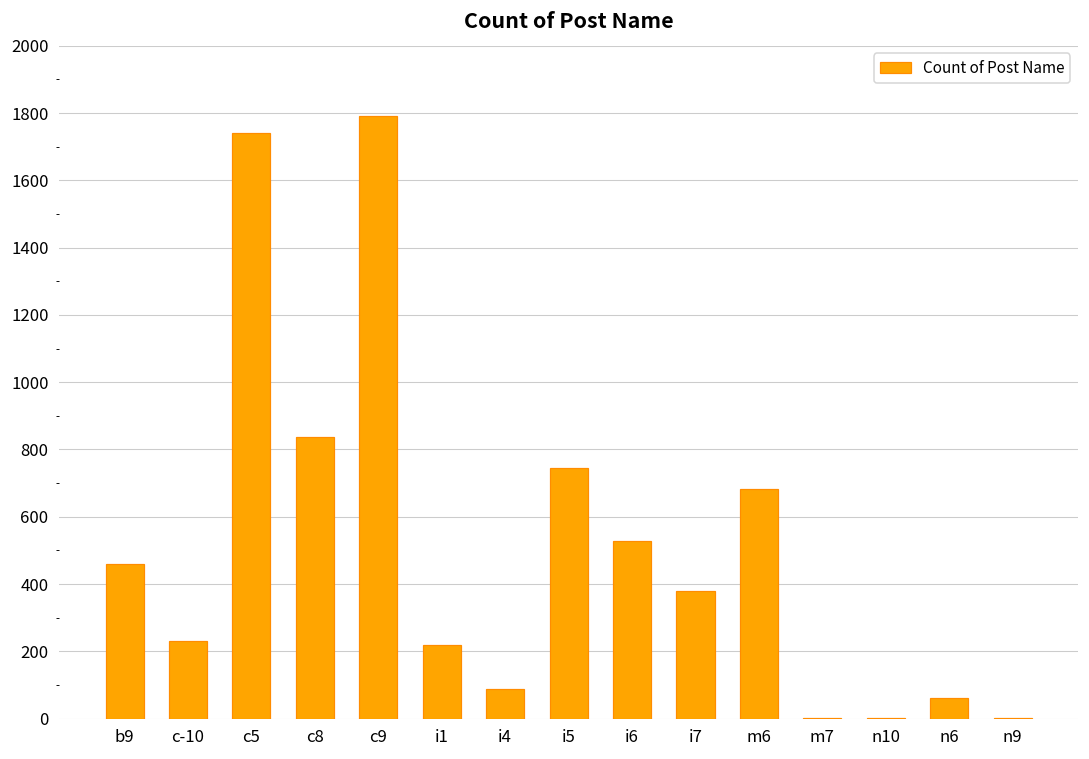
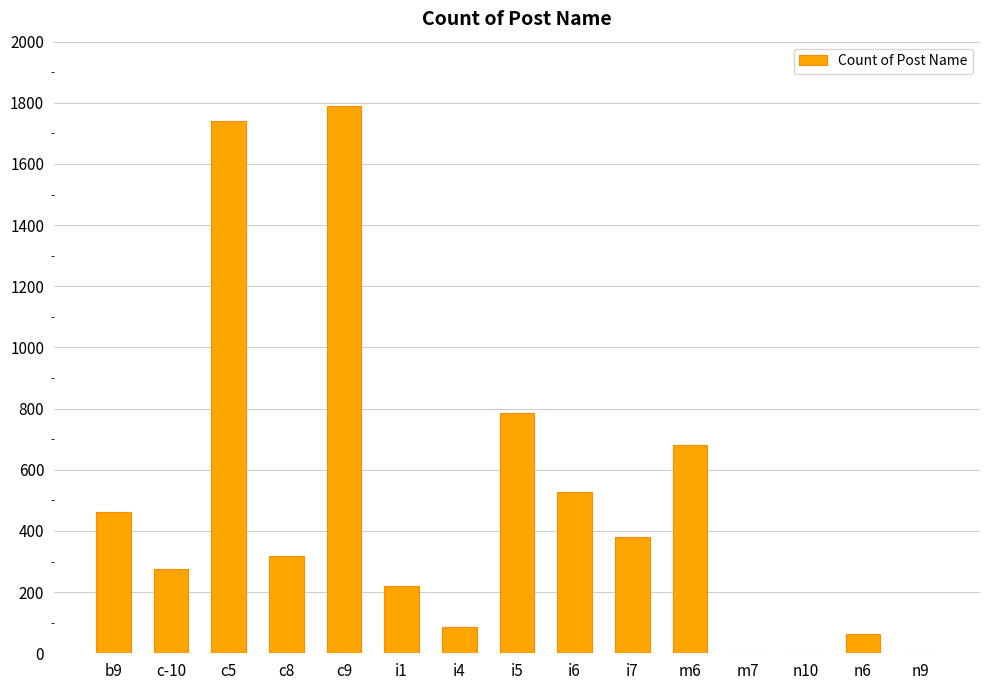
c-10: 230 -> 280
c8: 840 -> 320
i5: 750 -> 790
